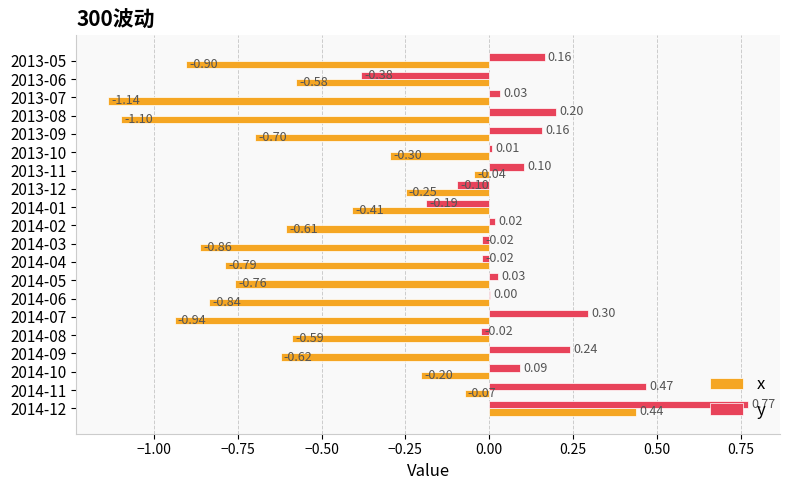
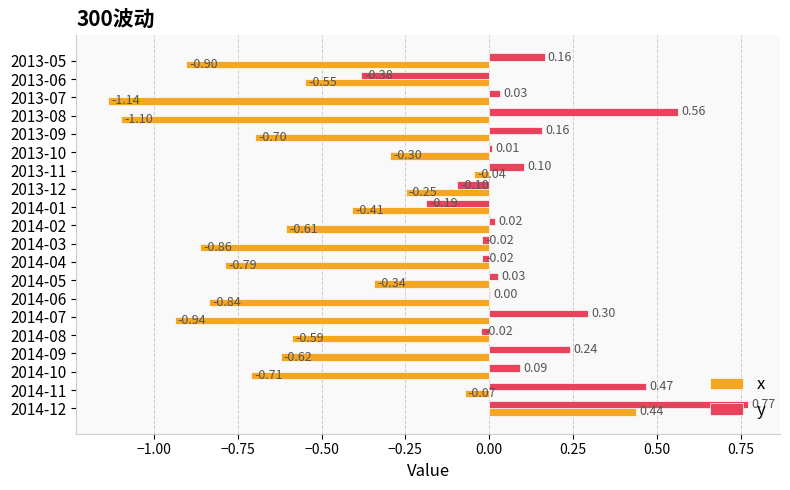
x, 2013-06: -0.58 -> -0.55
y, 2013-08: 0.20 -> 0.56
x, 2014-05: -0.76 -> -0.34
x, 2014-10: -0.20 -> -0.71
